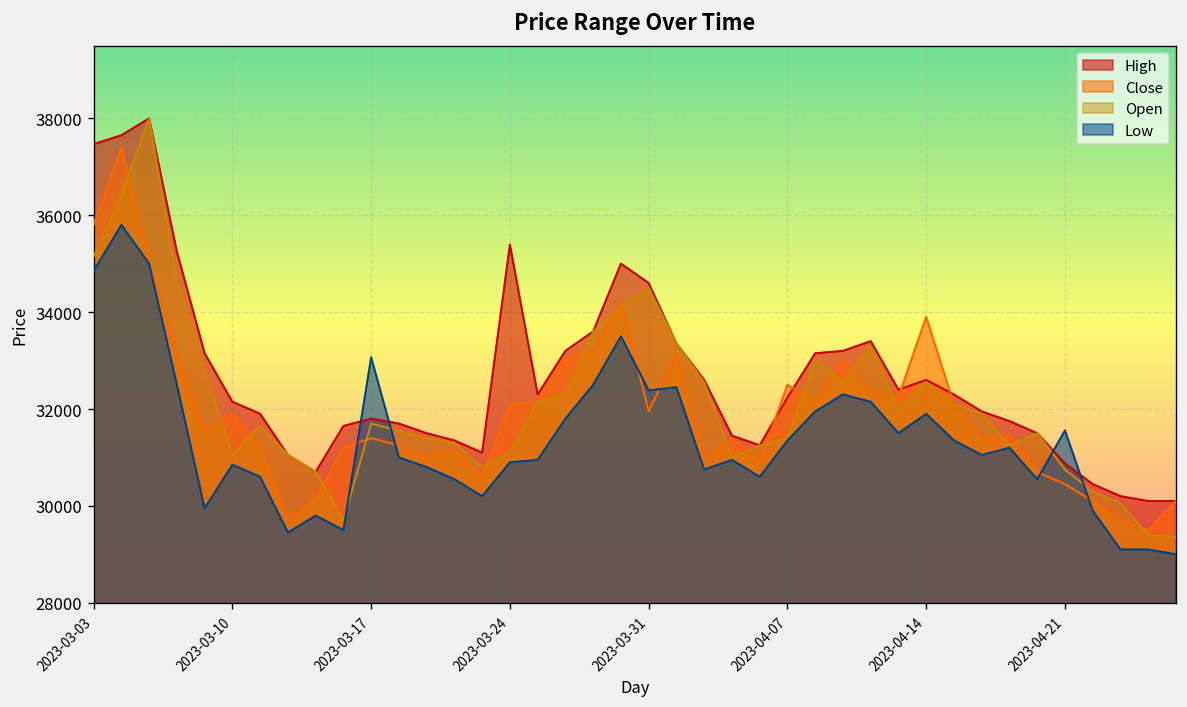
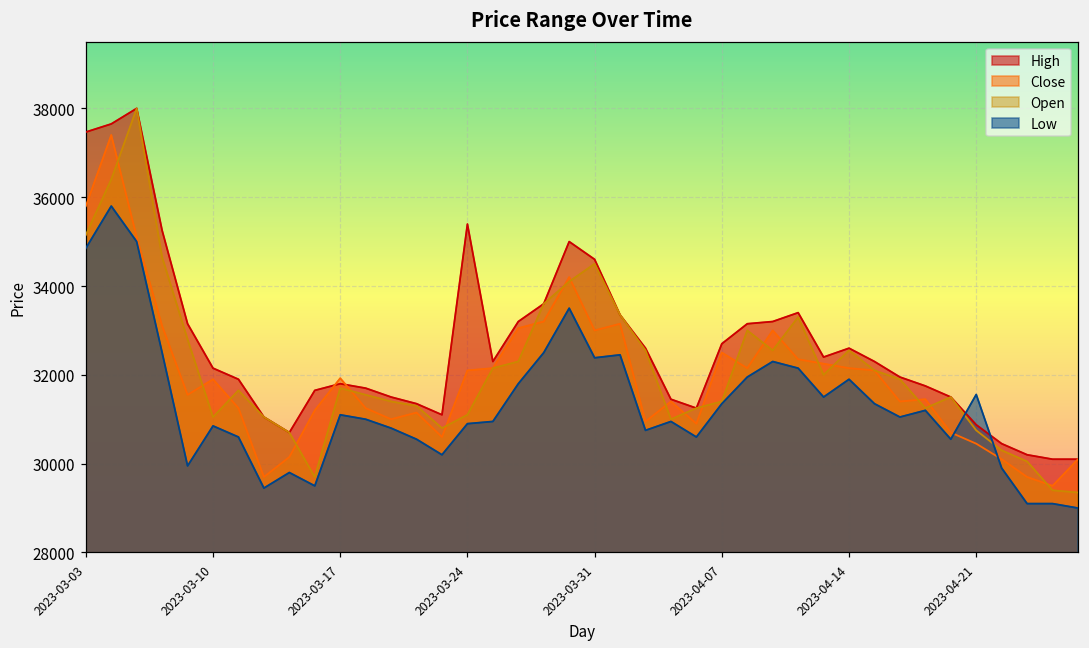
Close, 2023-03-17: 31400 -> 31900
Low, 2023-03-17: 33100 -> 31100
Close, 2023-03-31: 32000 -> 33000
High, 2023-04-07: 32200 -> 32700
Close, 2023-04-14: 33900 -> 32200
